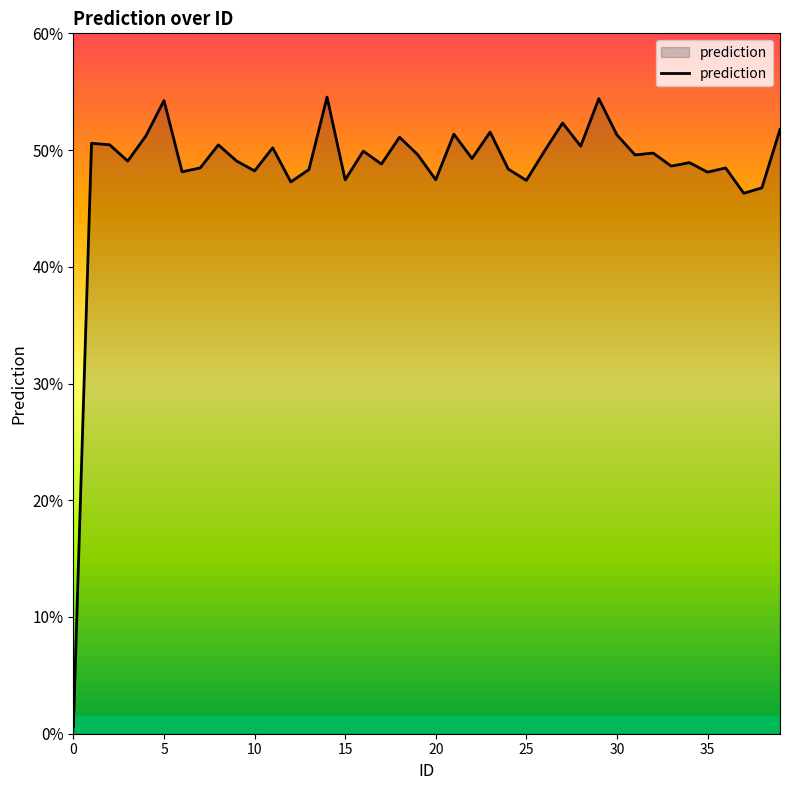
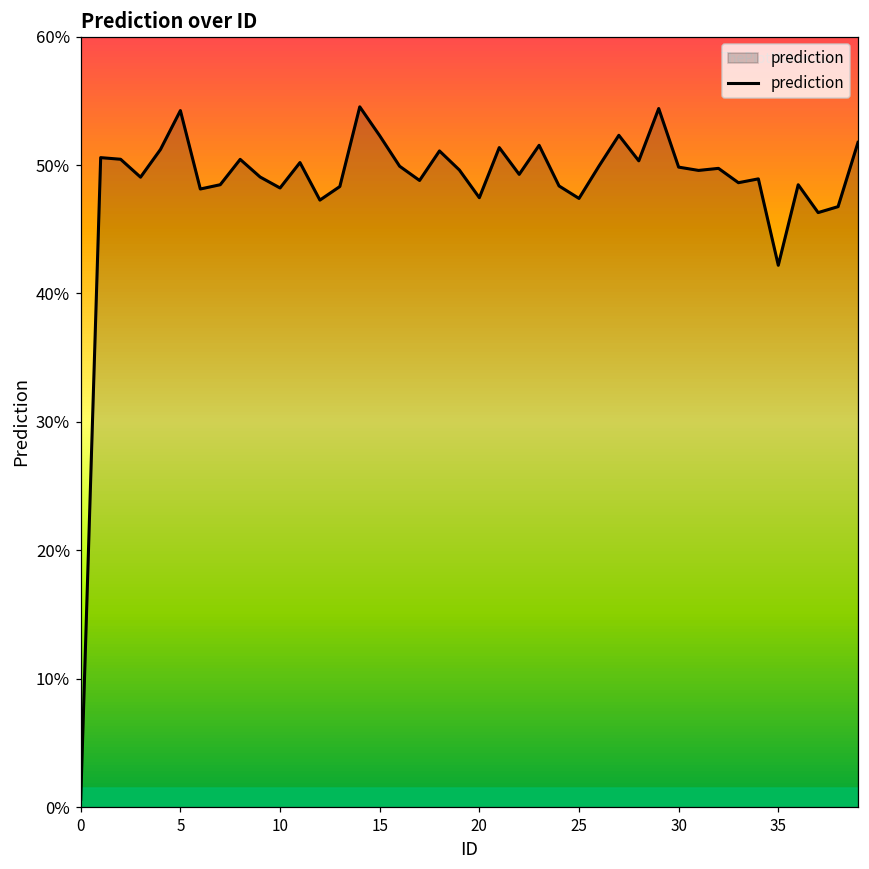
15: 47.4% -> 52.3%
30: 51.3% -> 49.8%
35: 48.1% -> 42.2%
